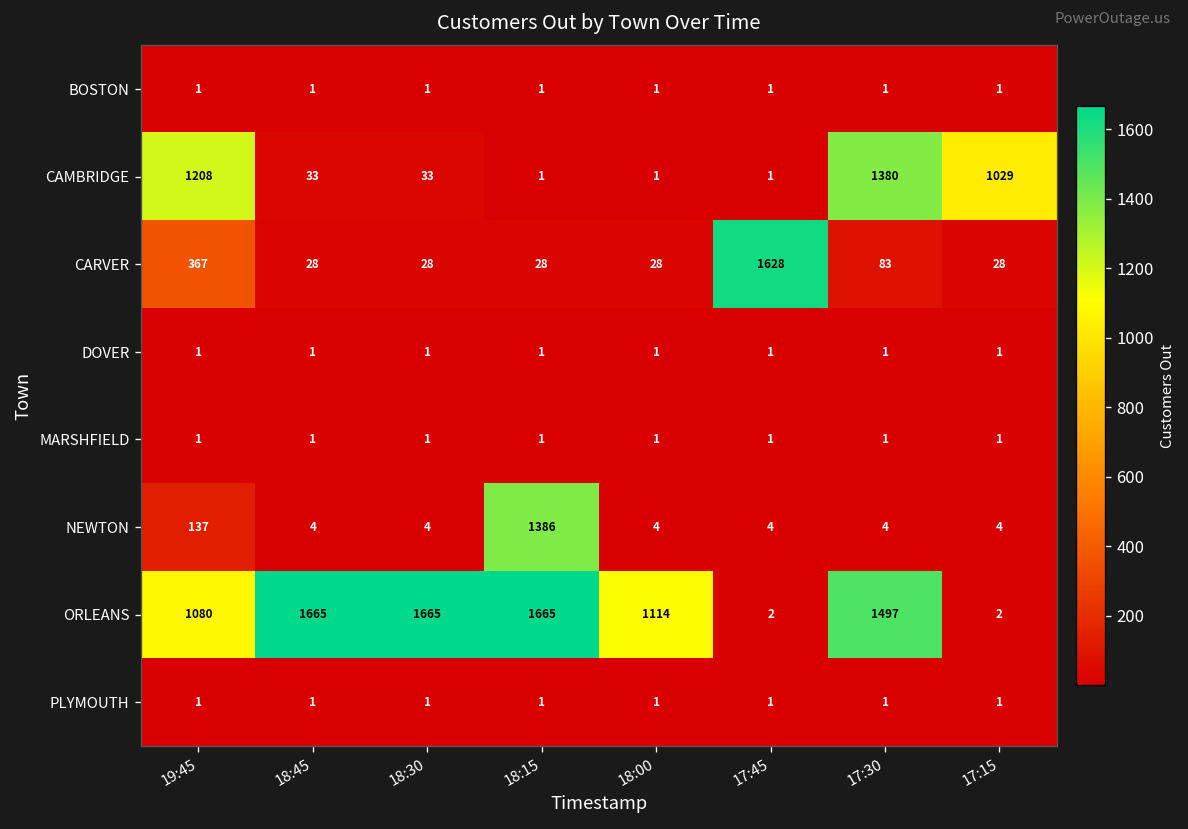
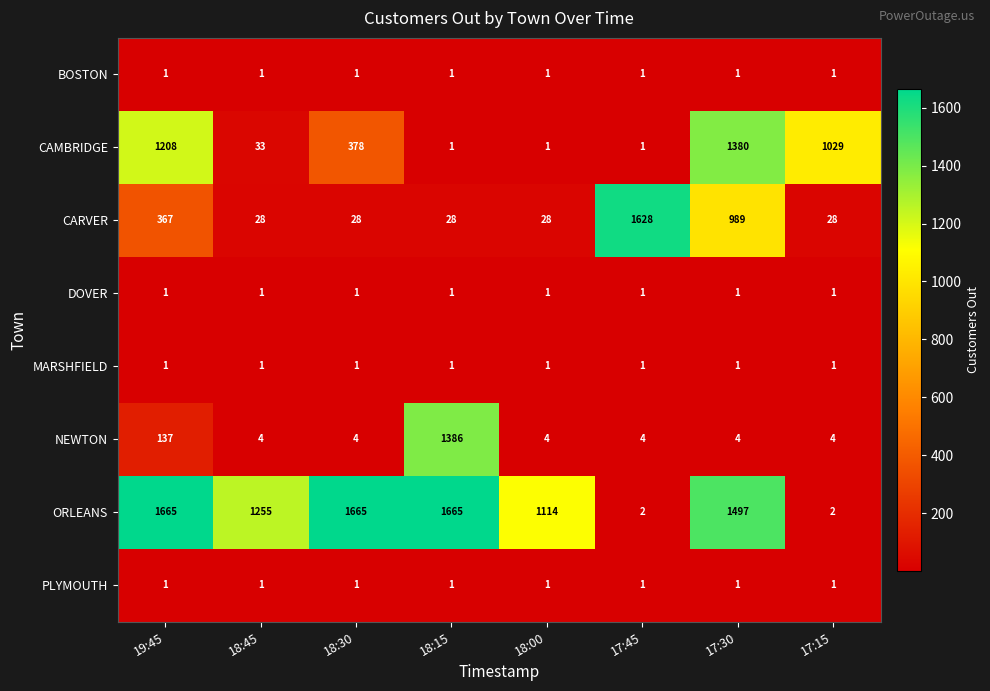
CAMBRIDGE, 18:30: 33 -> 378
CARVER, 17:30: 83 -> 989
ORLEANS, 19:45: 1080 -> 1665
ORLEANS, 18:45: 1665 -> 1255
